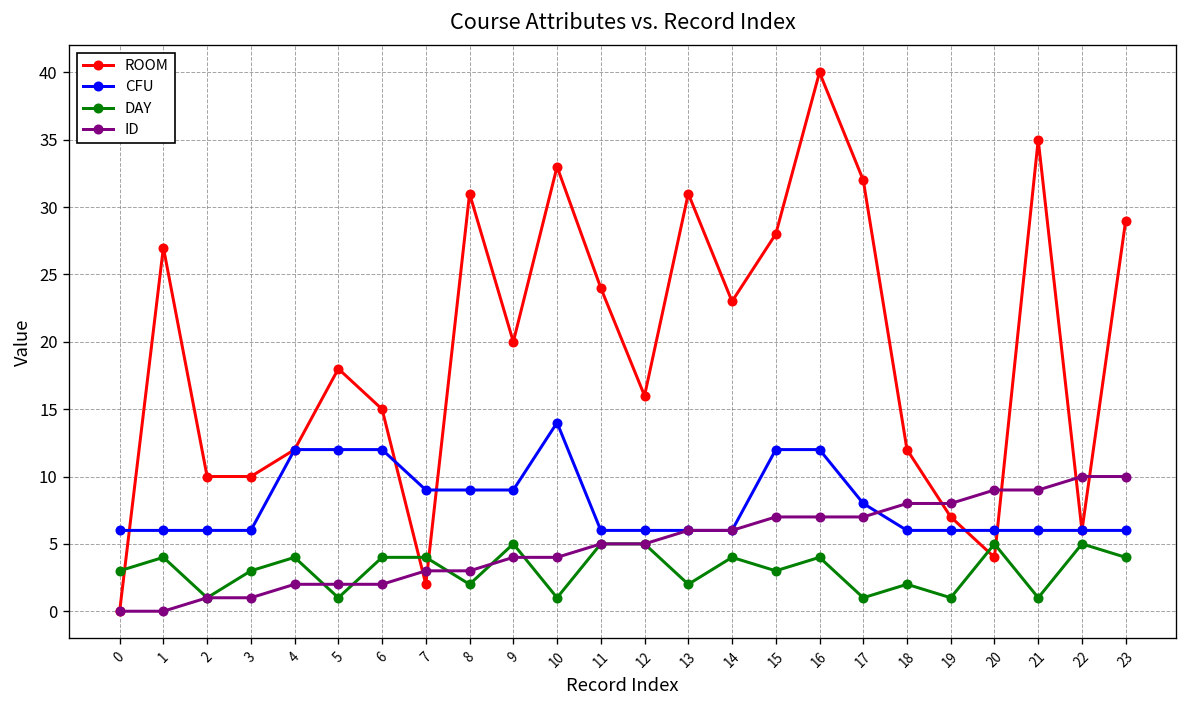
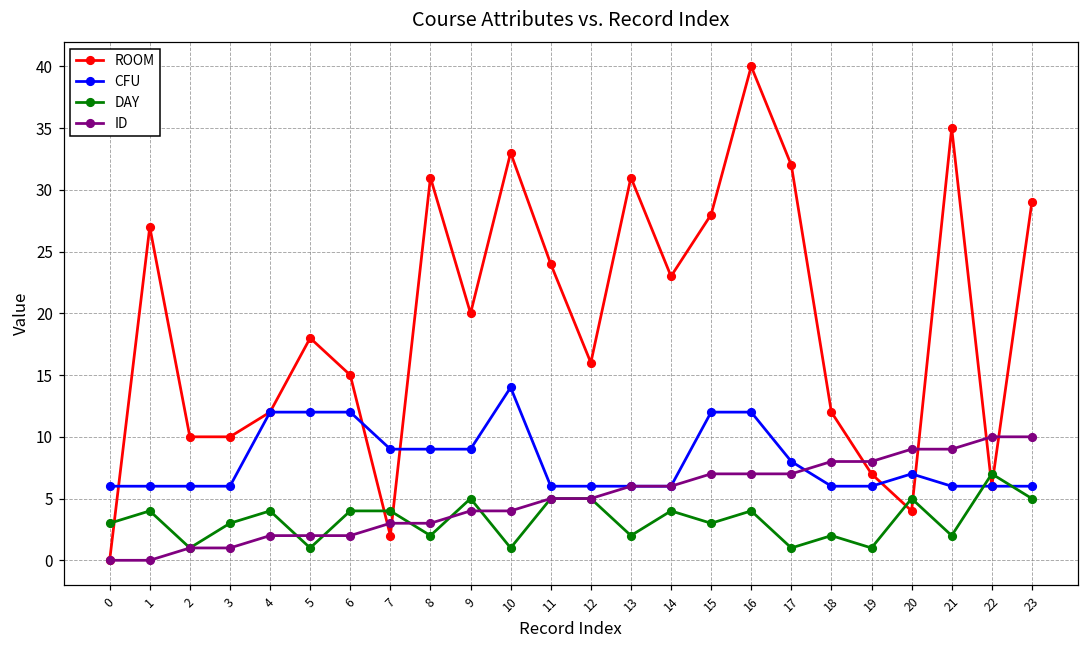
CFU, 20: 6 -> 7
DAY, 21: 1 -> 2
DAY, 22: 5 -> 7
DAY, 23: 4 -> 5
